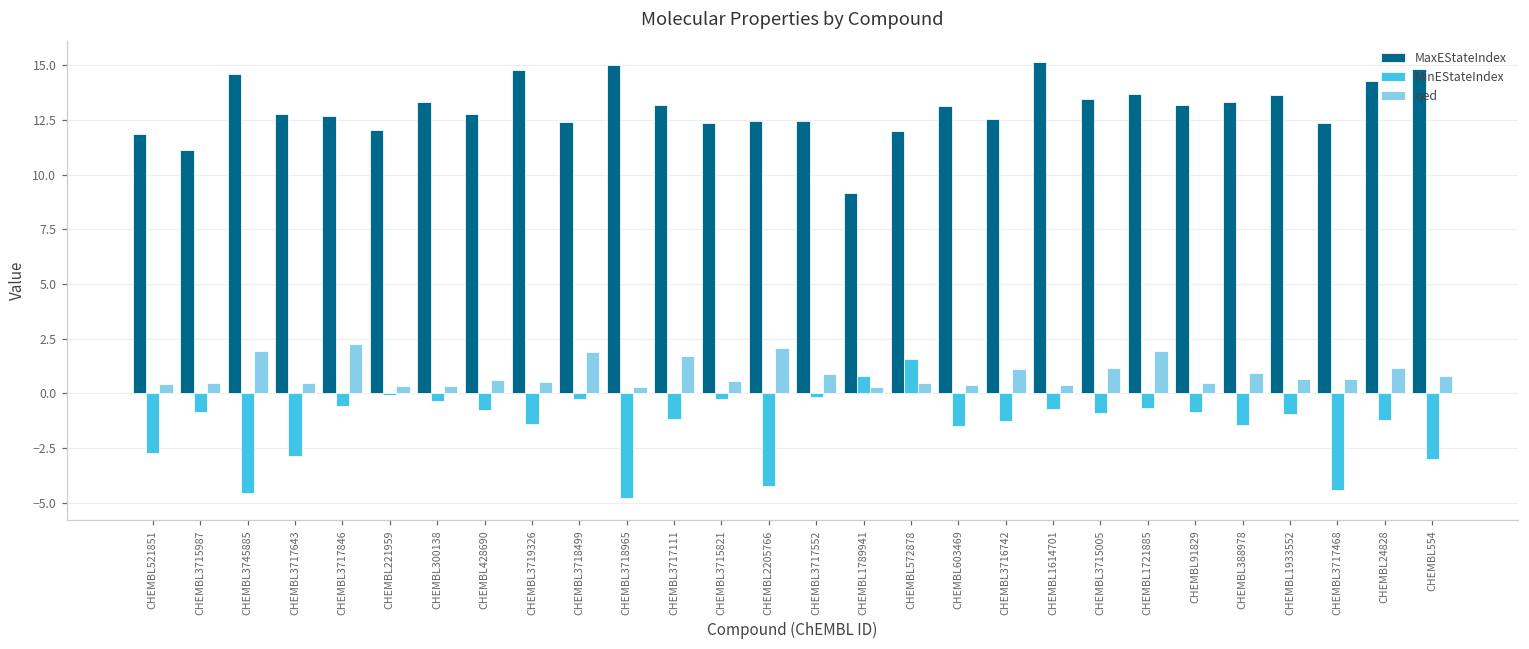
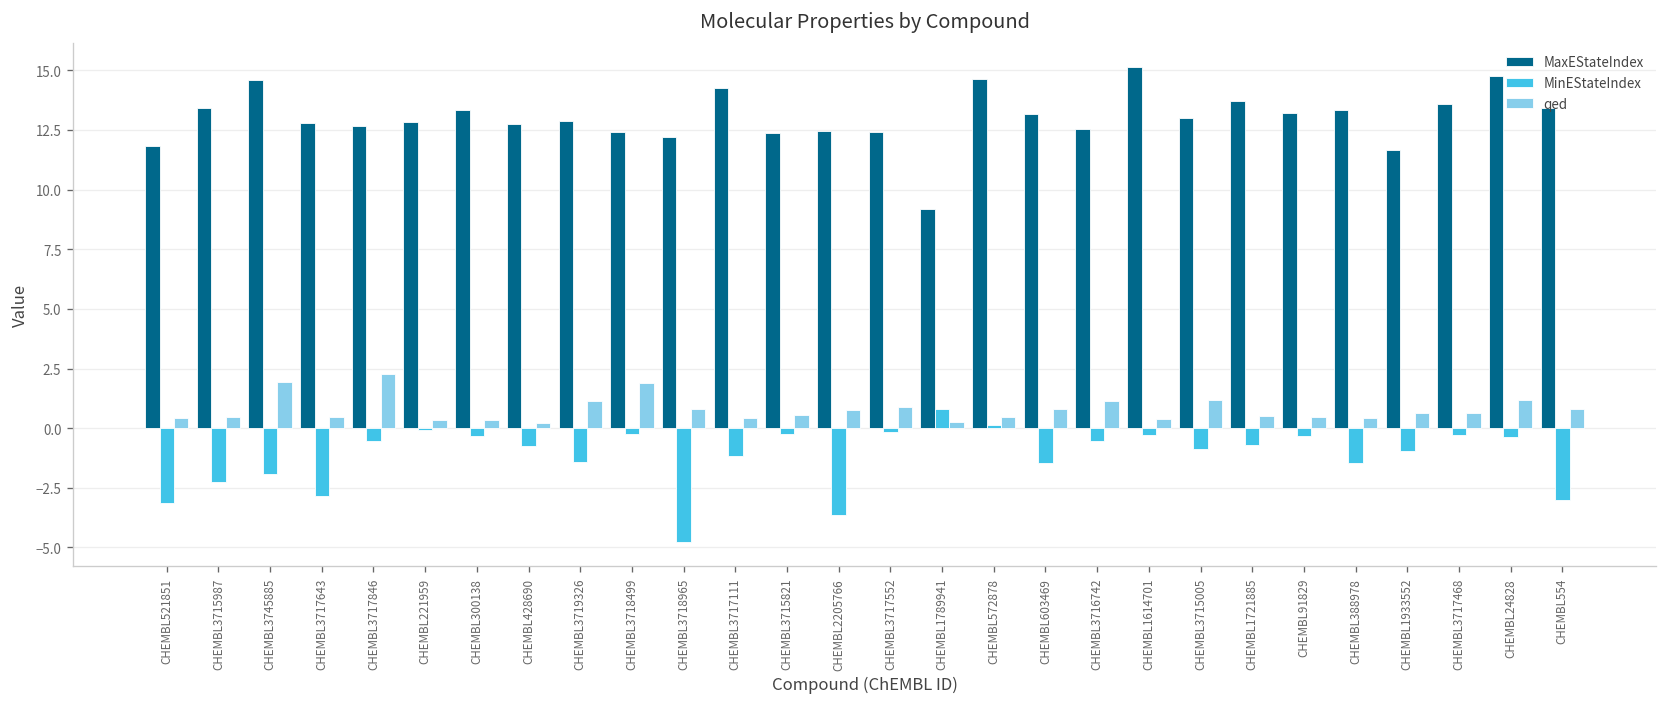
MinEStateIndex, CHEMBL521851: -2.7 -> -3.1
MaxEStateIndex, CHEMBL3715987: 11.1 -> 13.4
MinEStateIndex, CHEMBL3715987: -0.9 -> -2.3
MinEStateIndex, CHEMBL3745885: -4.6 -> -1.9
MaxEStateIndex, CHEMBL221959: 12.0 -> 12.8
qed, CHEMBL428690: 0.6 -> 0.2
MaxEStateIndex, CHEMBL3719326: 14.8 -> 12.9
qed, CHEMBL3719326: 0.5 -> 1.1
MaxEStateIndex, CHEMBL3718965: 15.0 -> 12.2
qed, CHEMBL3718965: 0.3 -> 0.8
MaxEStateIndex, CHEMBL3717111: 13.2 -> 14.3
qed, CHEMBL3717111: 1.7 -> 0.4
MinEStateIndex, CHEMBL2205766: -4.2 -> -3.7
qed, CHEMBL2205766: 2.1 -> 0.7
MaxEStateIndex, CHEMBL572878: 12.0 -> 14.6
MinEStateIndex, CHEMBL572878: 1.6 -> 0.1
qed, CHEMBL603469: 0.4 -> 0.8
MinEStateIndex, CHEMBL3716742: -1.3 -> -0.5
MinEStateIndex, CHEMBL1614701: -0.7 -> -0.3
MaxEStateIndex, CHEMBL3715005: 13.5 -> 13.0
qed, CHEMBL1721885: 1.9 -> 0.5
MinEStateIndex, CHEMBL91829: -0.9 -> -0.3
qed, CHEMBL388978: 0.9 -> 0.4
MaxEStateIndex, CHEMBL1933552: 13.6 -> 11.7
MaxEStateIndex, CHEMBL3717468: 12.4 -> 13.6
MinEStateIndex, CHEMBL3717468: -4.4 -> -0.3
MaxEStateIndex, CHEMBL24828: 14.3 -> 14.7
MinEStateIndex, CHEMBL24828: -1.2 -> -0.4
MaxEStateIndex, CHEMBL554: 14.8 -> 13.4
